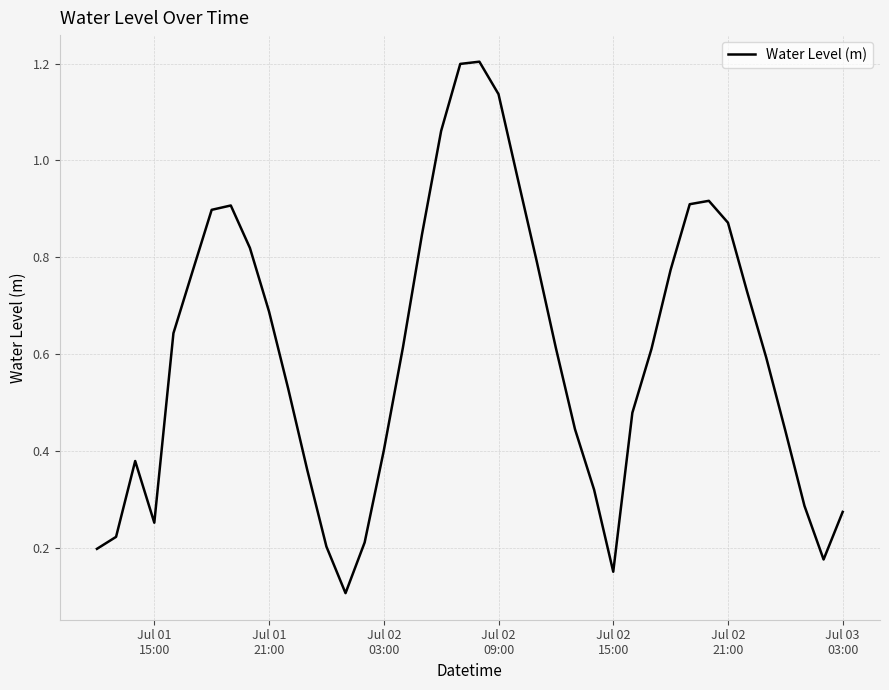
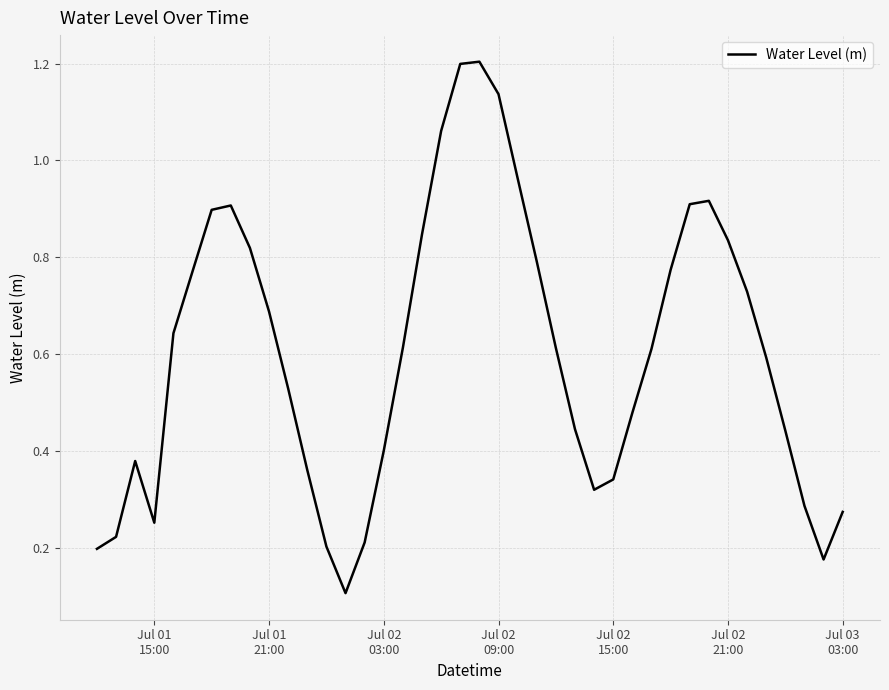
Jul 02 15:00: 0.15 -> 0.34
Jul 02 21:00: 0.87 -> 0.84
